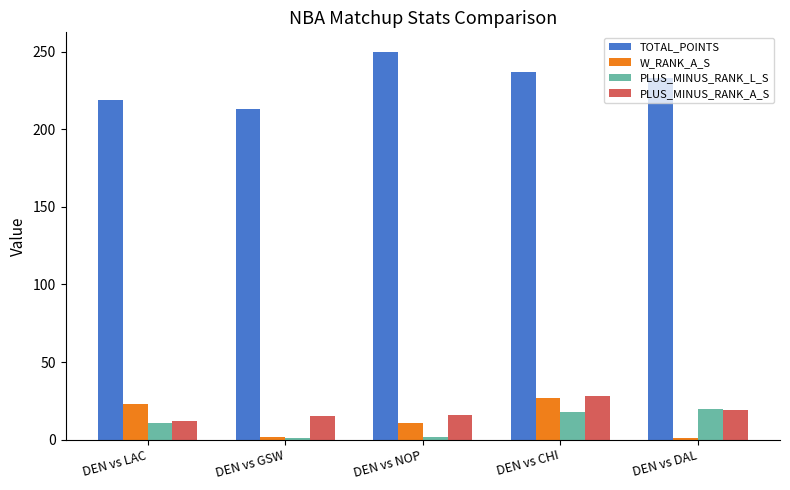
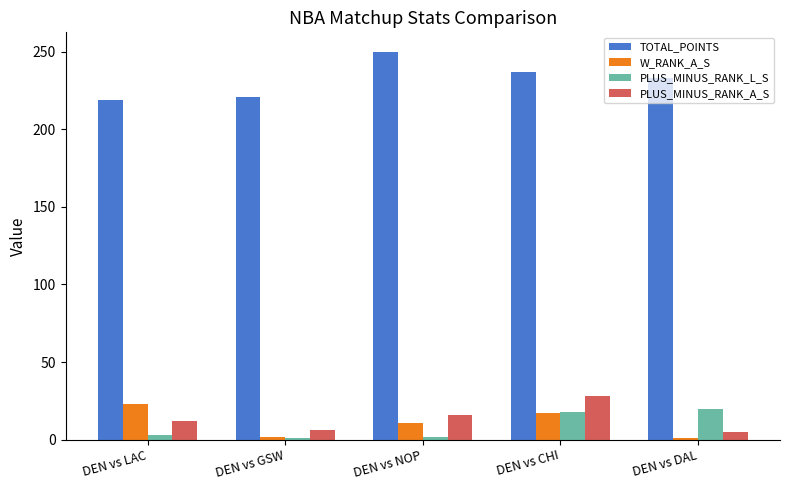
PLUS_MINUS_RANK_L_S, DEN vs LAC: 11 -> 3
TOTAL_POINTS, DEN vs GSW: 213 -> 221
PLUS_MINUS_RANK_A_S, DEN vs GSW: 15 -> 6
W_RANK_A_S, DEN vs CHI: 27 -> 17
PLUS_MINUS_RANK_A_S, DEN vs DAL: 19 -> 5
